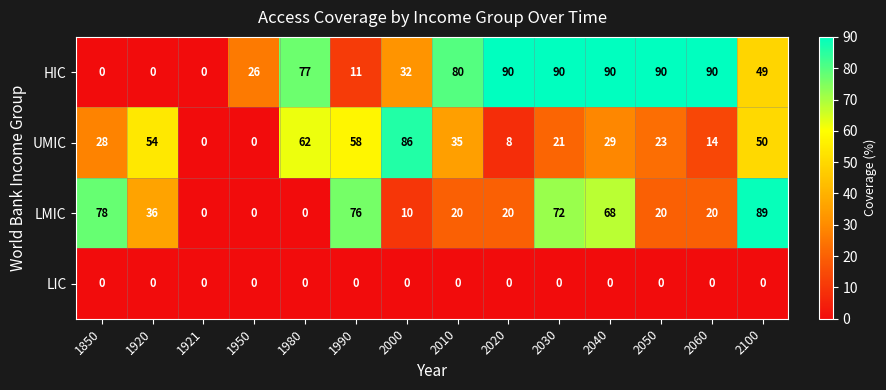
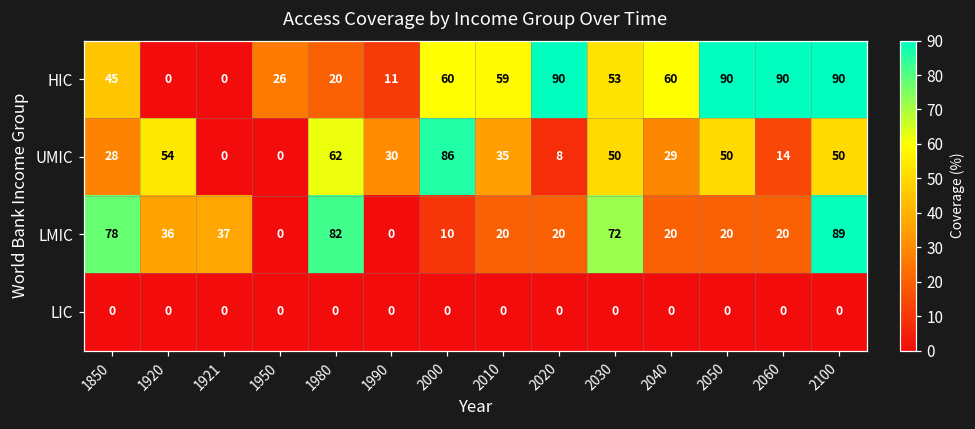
HIC, 1850: 0 -> 45
HIC, 1980: 77 -> 20
HIC, 2000: 32 -> 60
HIC, 2010: 80 -> 59
HIC, 2030: 90 -> 53
HIC, 2040: 90 -> 60
HIC, 2100: 49 -> 90
UMIC, 1990: 58 -> 30
UMIC, 2030: 21 -> 50
UMIC, 2050: 23 -> 50
LMIC, 1921: 0 -> 37
LMIC, 1980: 0 -> 82
LMIC, 1990: 76 -> 0
LMIC, 2040: 68 -> 20
